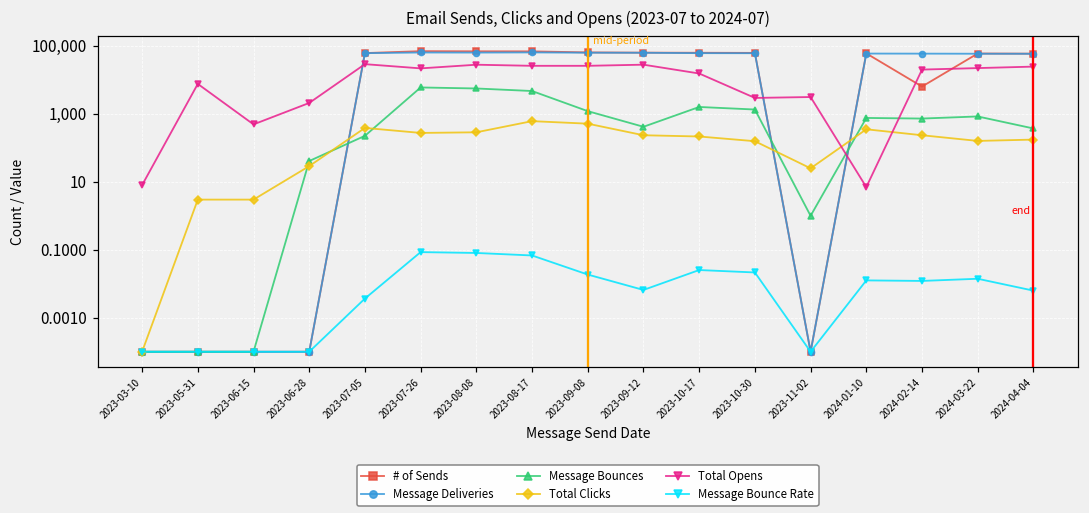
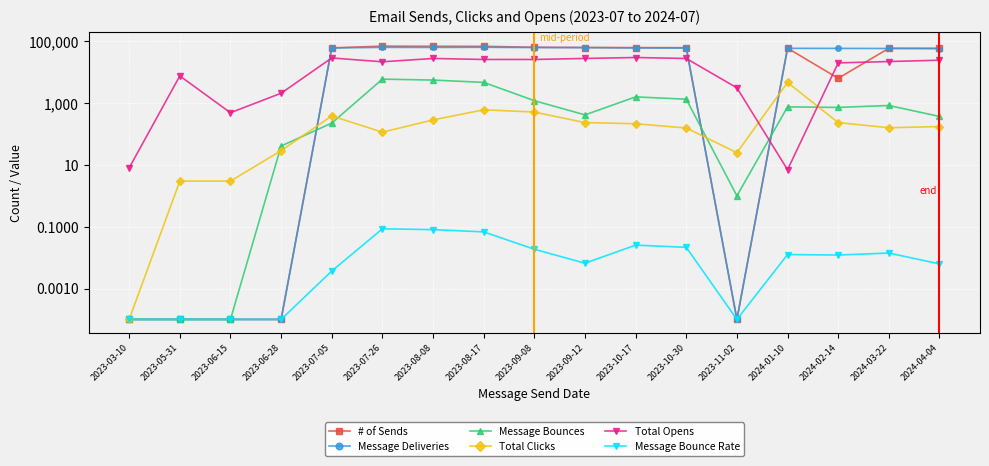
Total Clicks, 2023-07-26: 300 -> 120
Total Opens, 2023-10-17: 20,000 -> 30,000
Total Opens, 2023-10-30: 3,000 -> 30,000
Total Clicks, 2024-01-10: 400 -> 5,000
